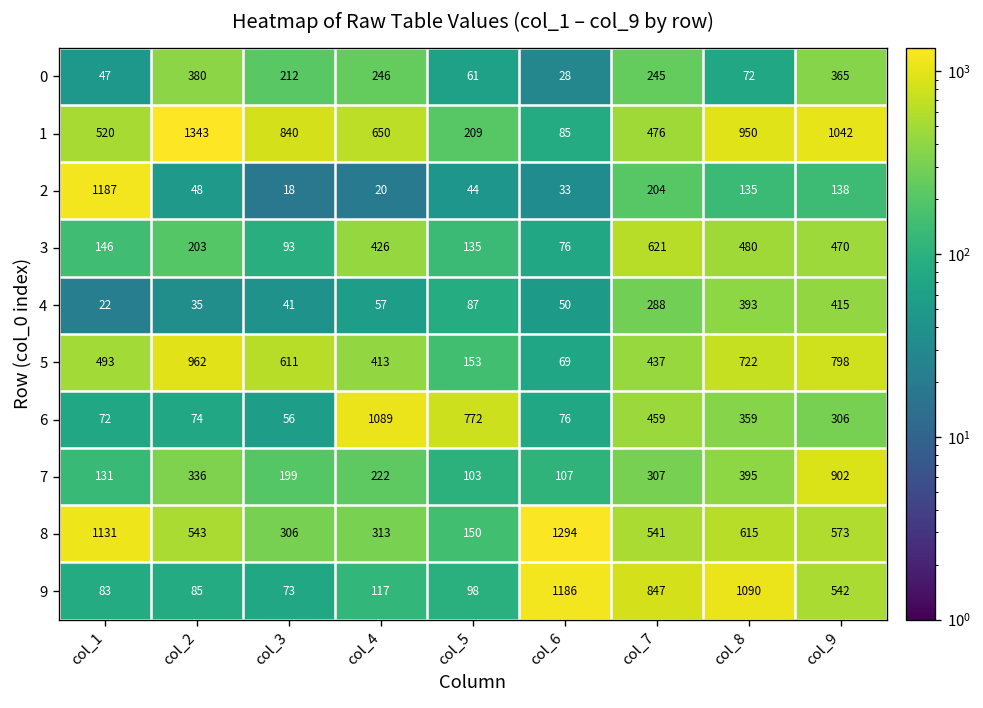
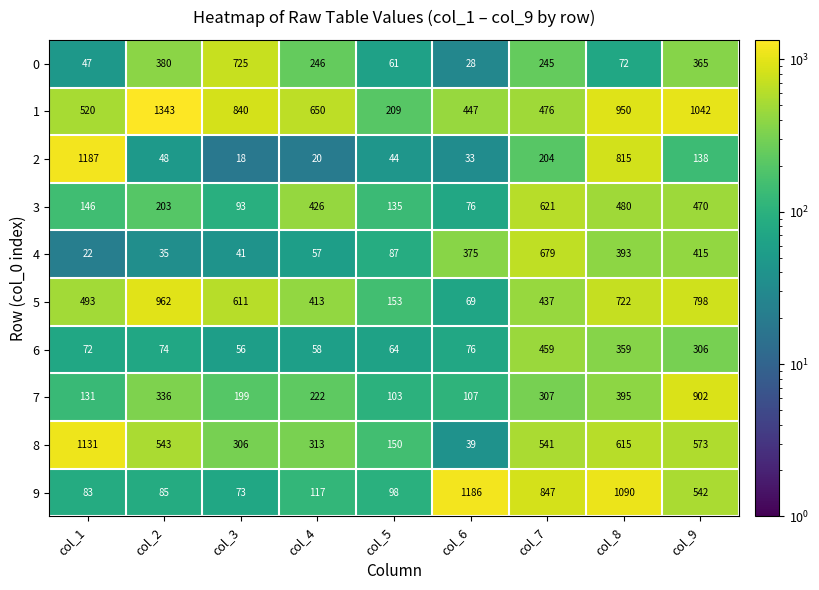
0, col_3: 212 -> 725
1, col_6: 85 -> 447
2, col_8: 135 -> 815
4, col_6: 50 -> 375
4, col_7: 288 -> 679
6, col_4: 1089 -> 58
6, col_5: 772 -> 64
8, col_6: 1294 -> 39
